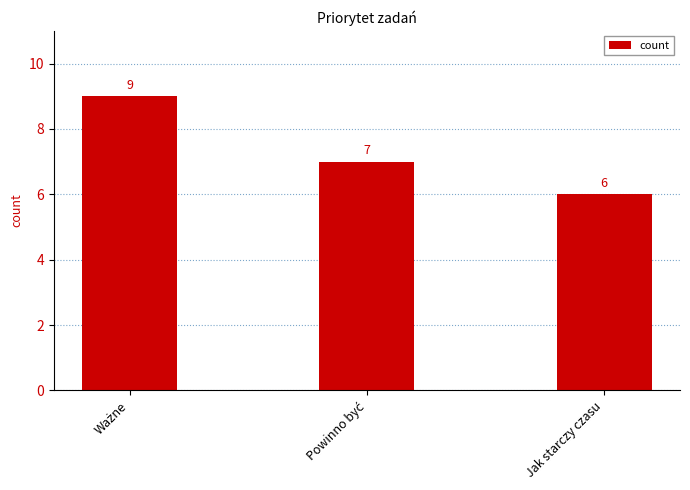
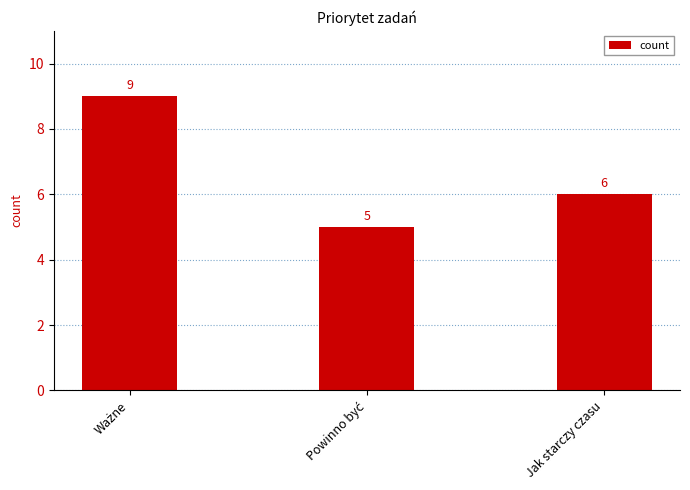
Powinno być: 7 -> 5
